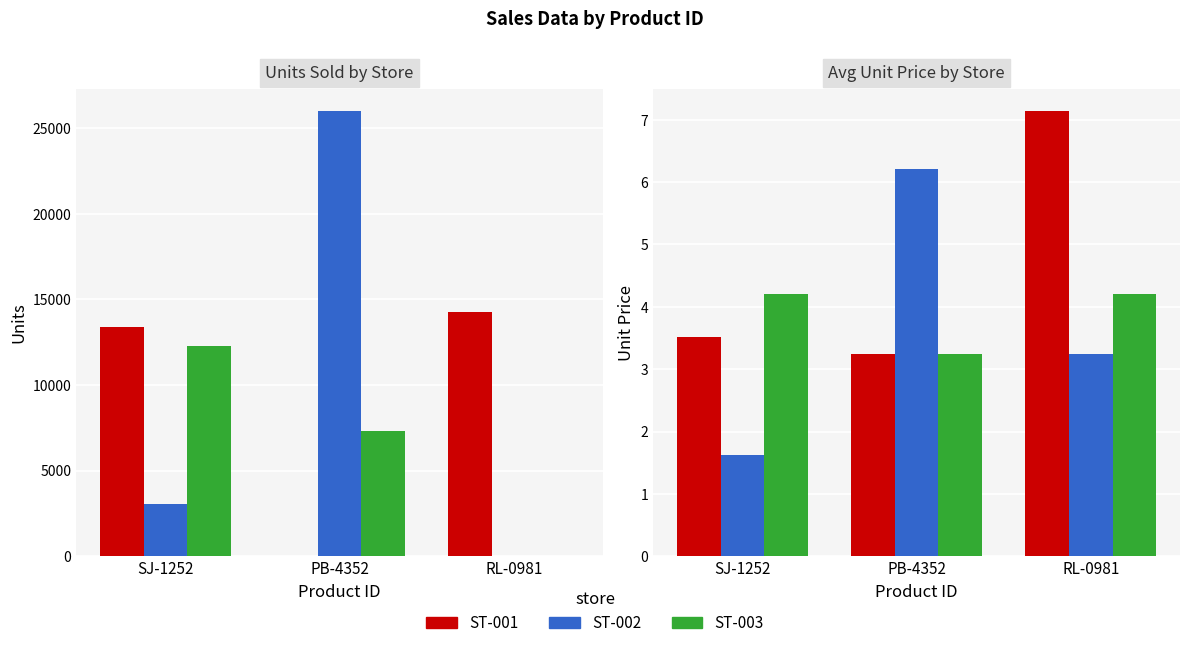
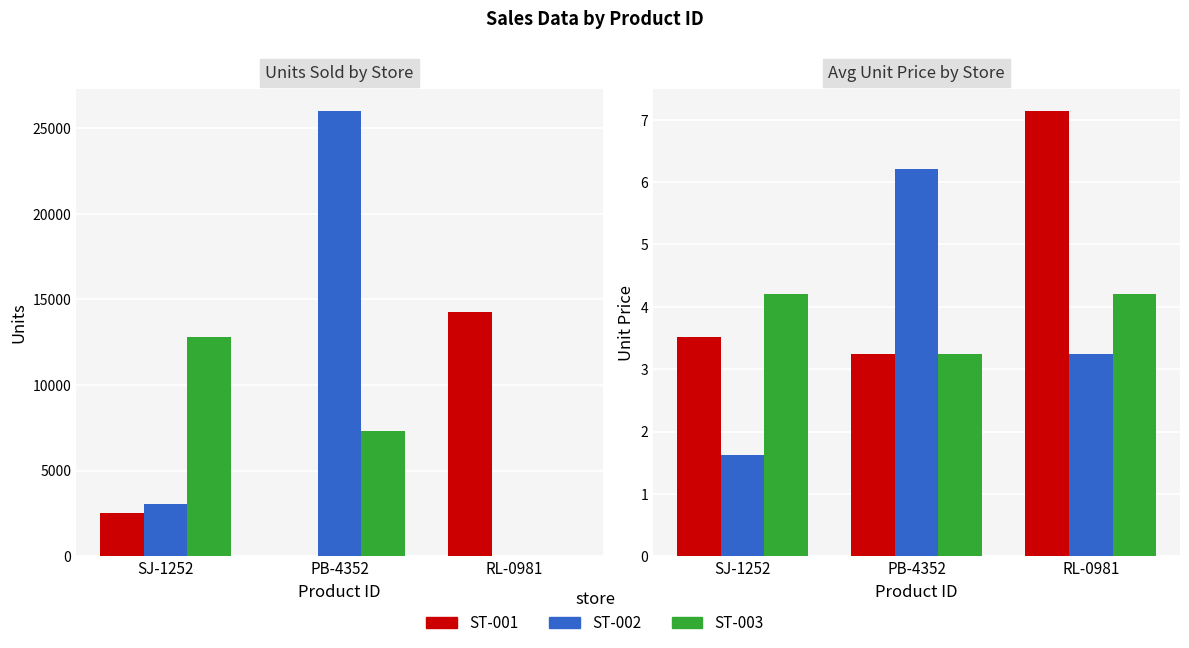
Units Sold by Store, ST-001, SJ-1252: 13400 -> 2500
Units Sold by Store, ST-003, SJ-1252: 12300 -> 12800
